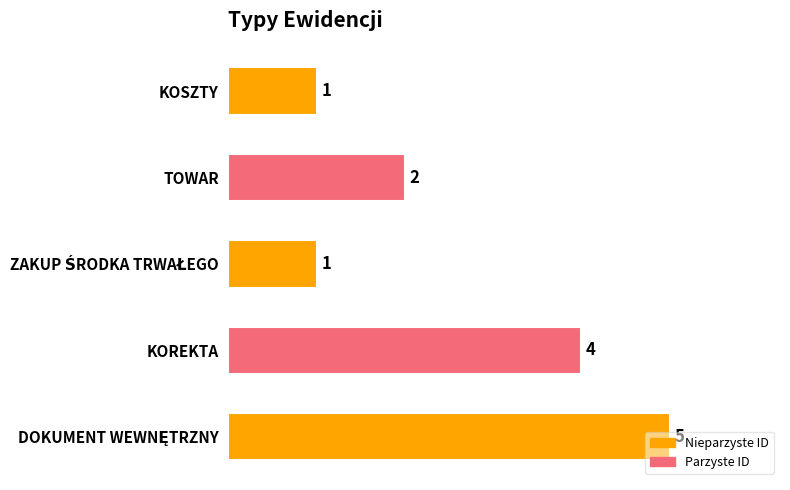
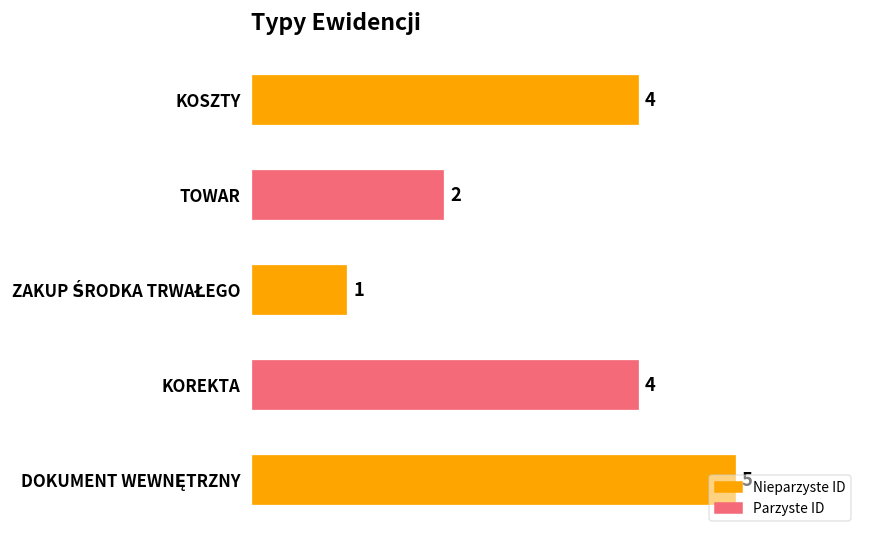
KOSZTY: 1 -> 4
